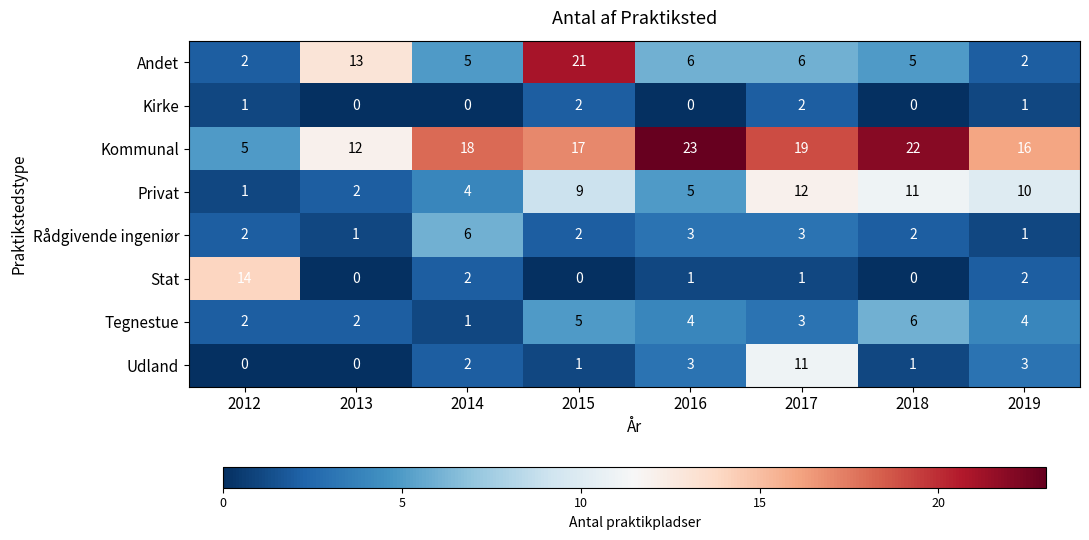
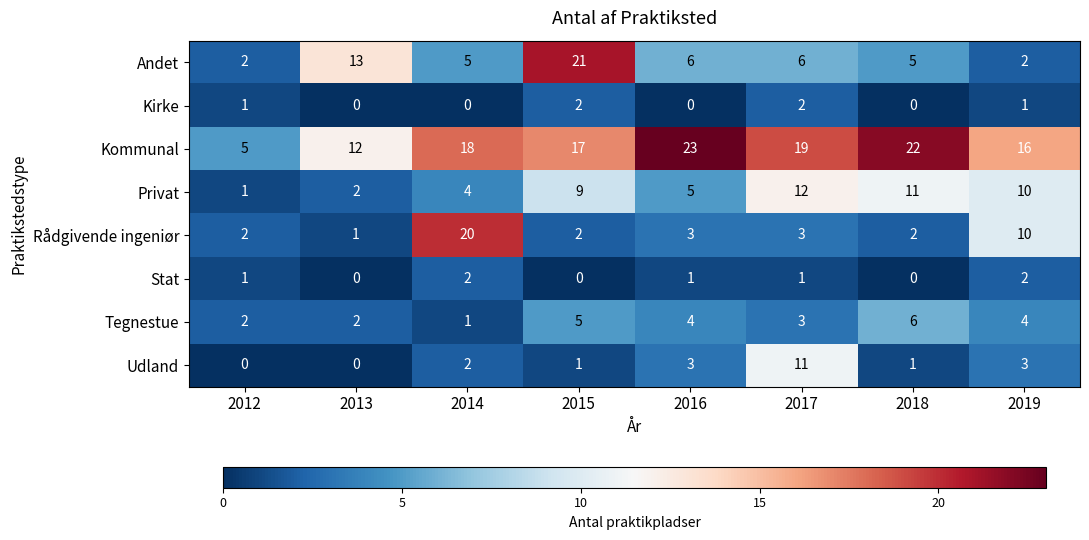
Rådgivende ingeniør, 2014: 6 -> 20
Rådgivende ingeniør, 2019: 1 -> 10
Stat, 2012: 14 -> 1
